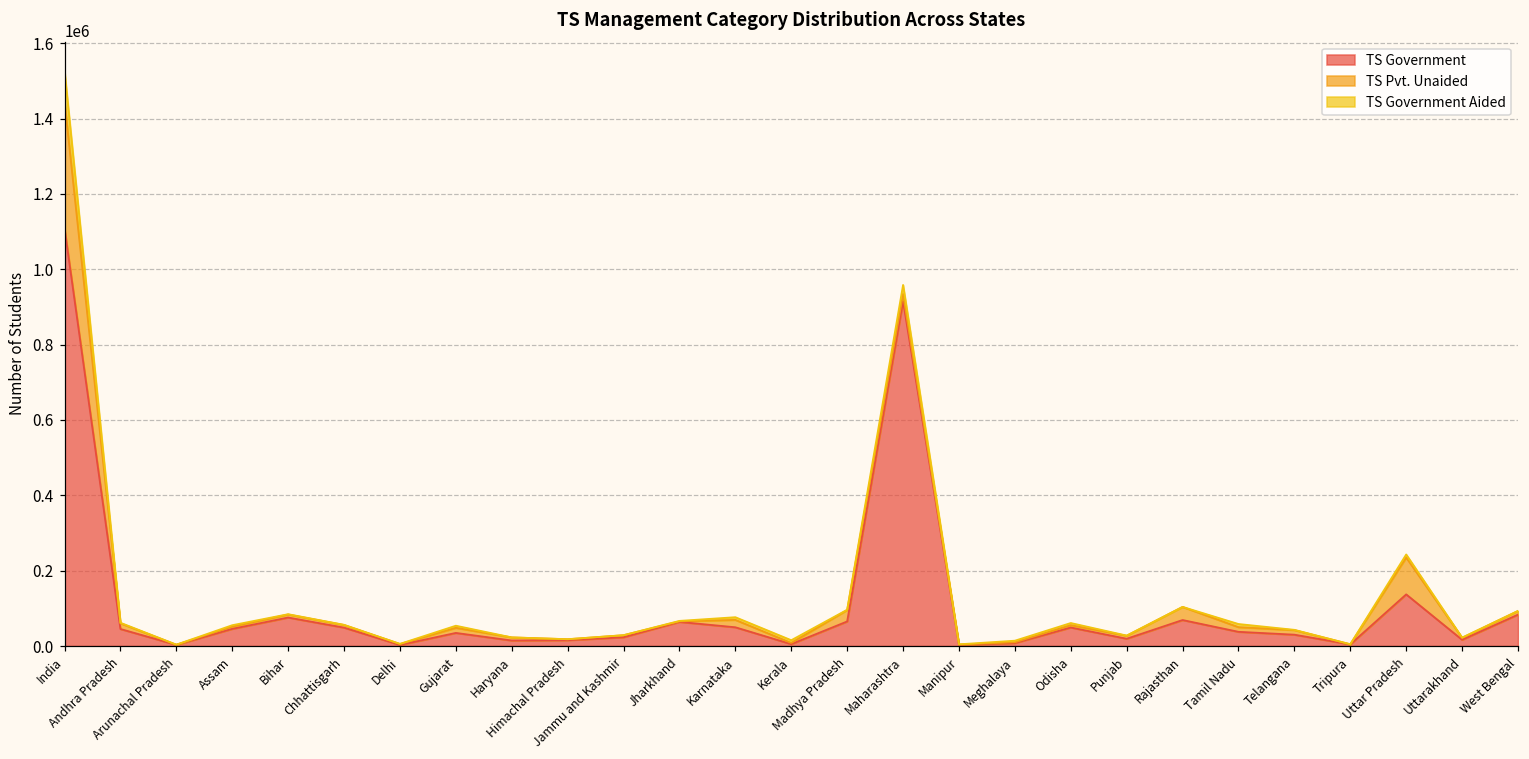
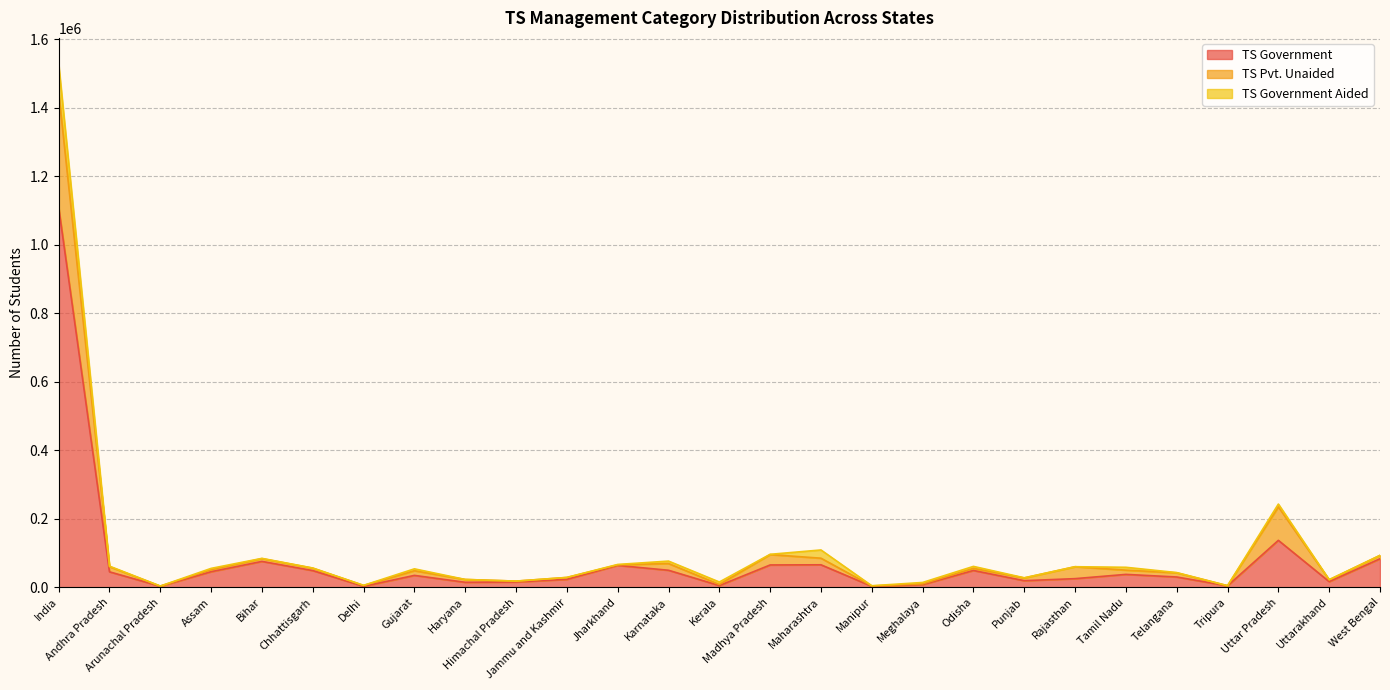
TS Government, Maharashtra: 920000 -> 70000
TS Government, Rajasthan: 70000 -> 30000
